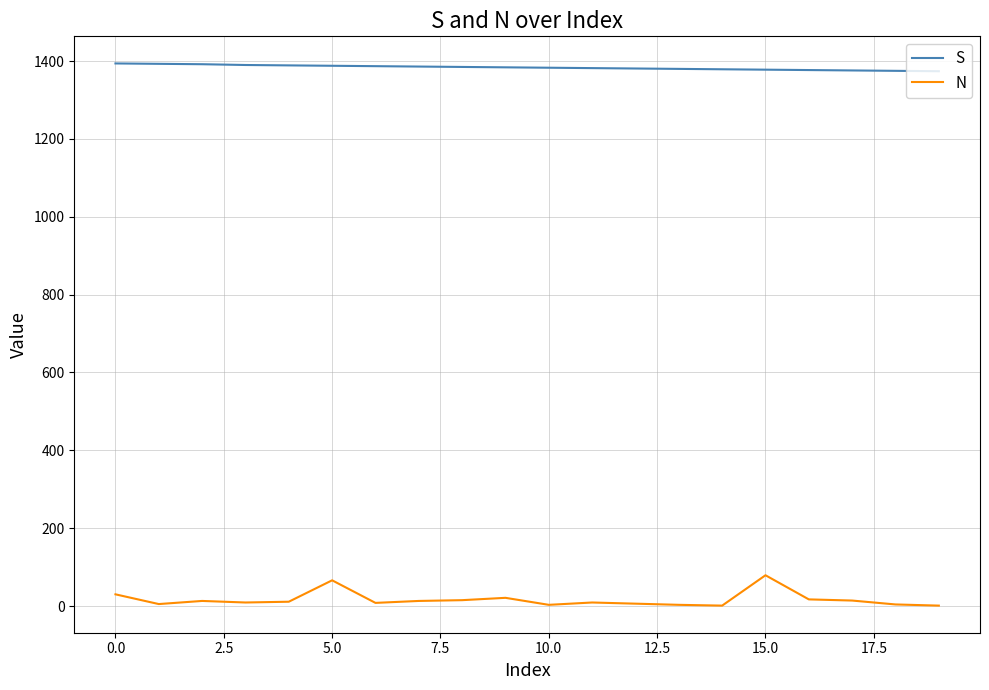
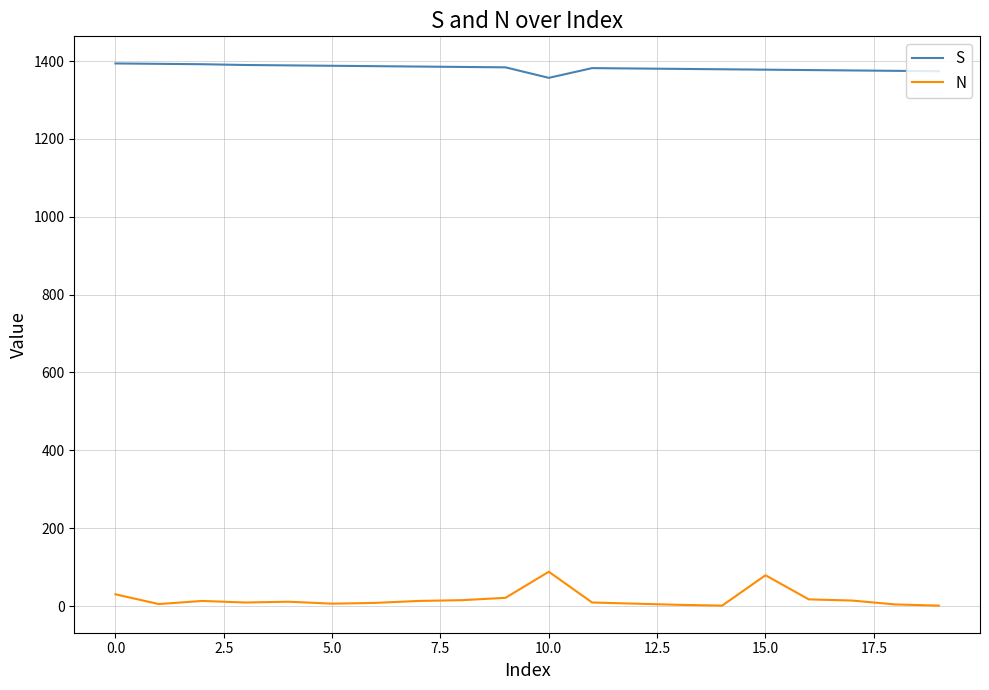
N, 5.0: 70 -> 10
S, 10.0: 1380 -> 1360
N, 10.0: 0 -> 90
